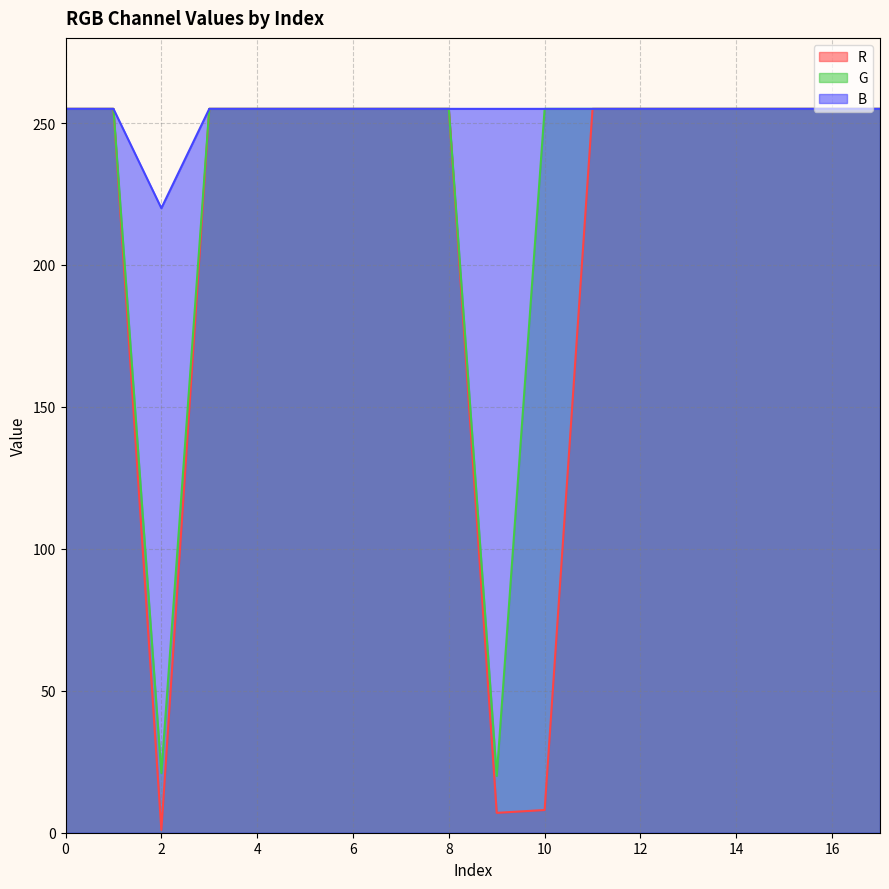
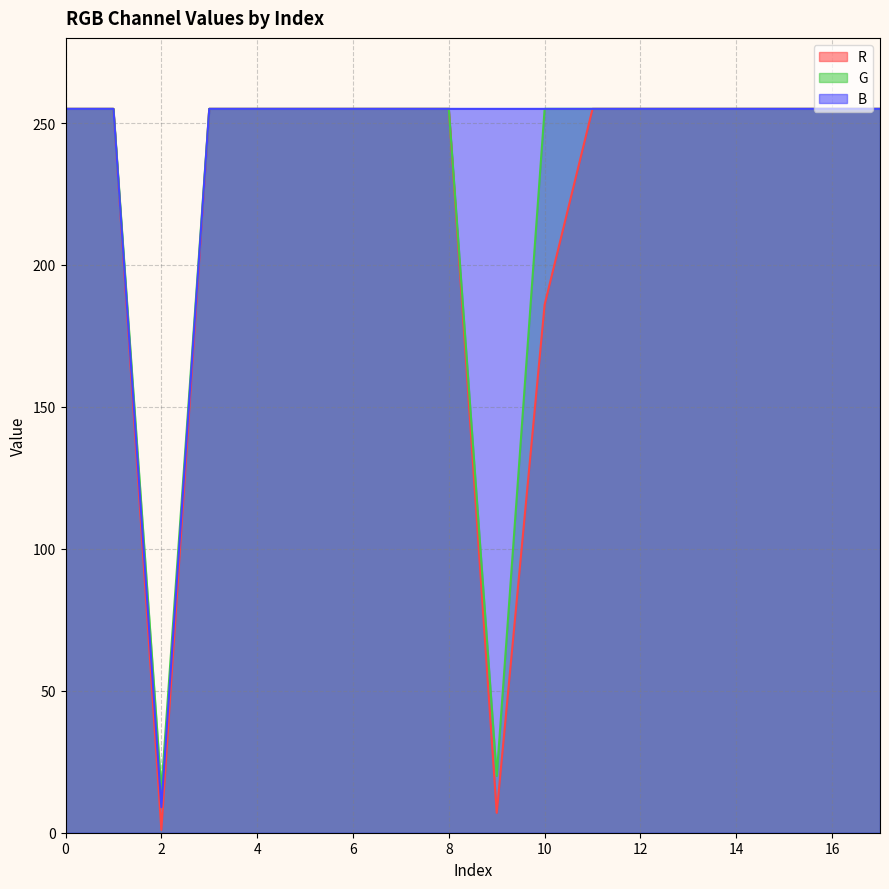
G, 2: 21 -> 15
B, 2: 220 -> 9
R, 10: 8 -> 186
